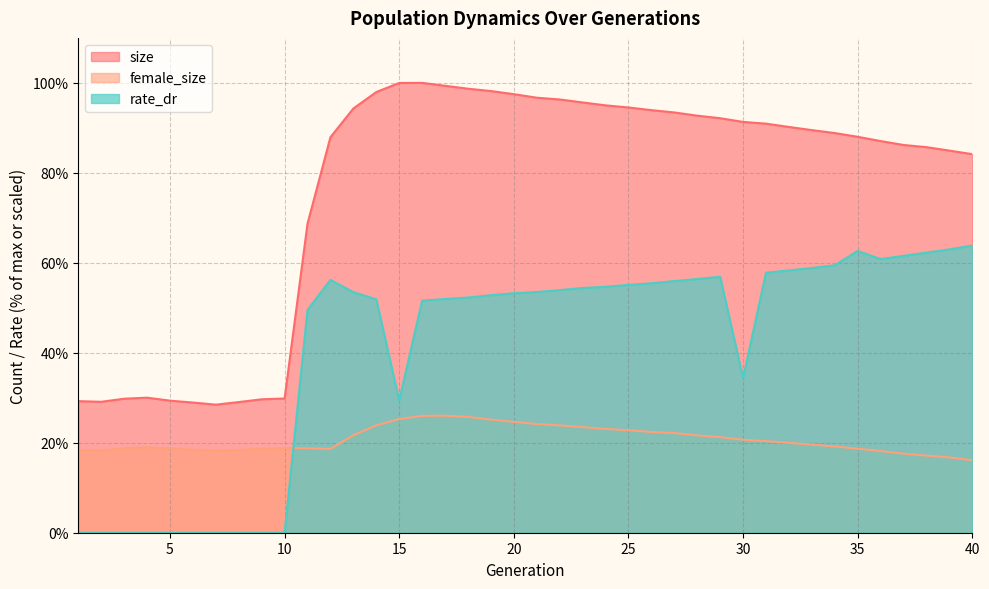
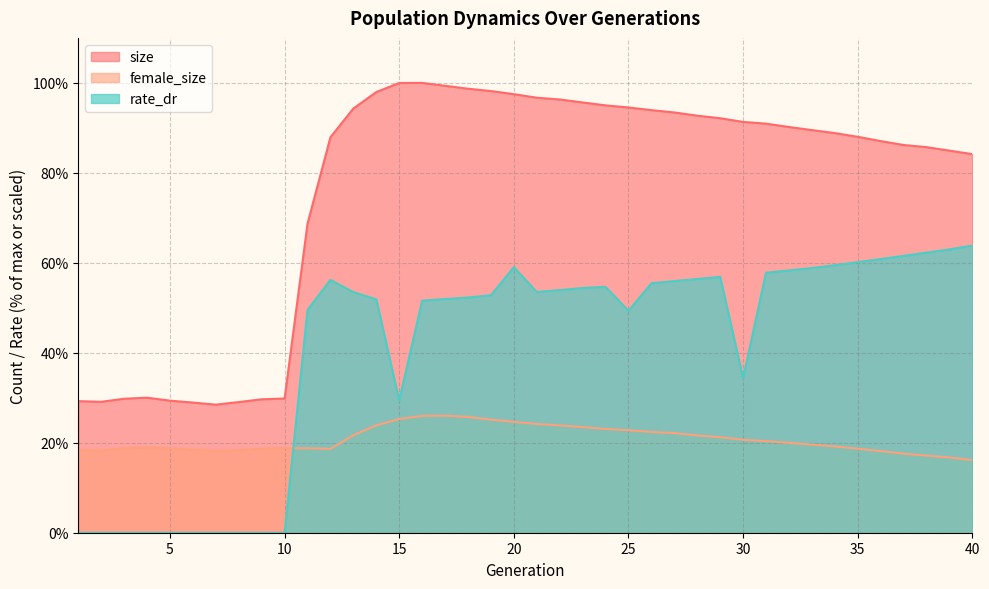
rate_dr, 20: 53% -> 59%
rate_dr, 25: 55% -> 49%
rate_dr, 35: 63% -> 60%
